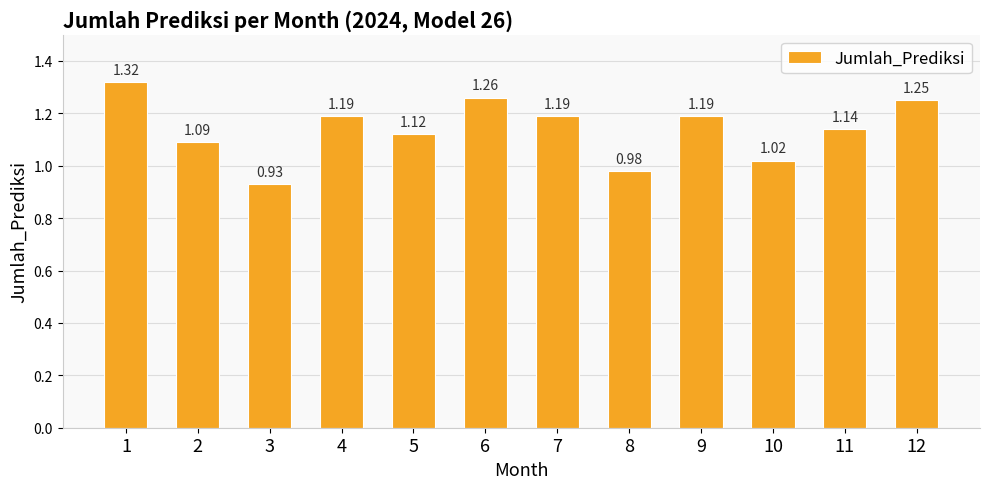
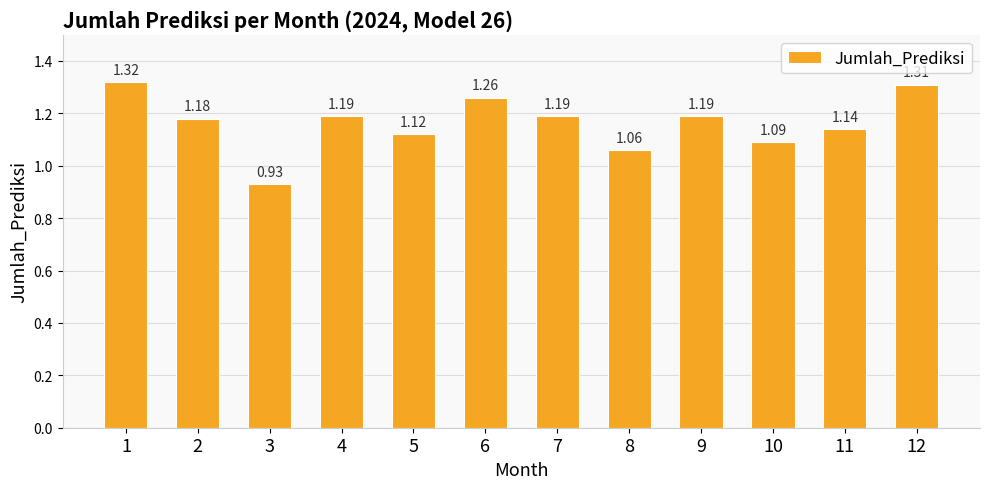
2: 1.09 -> 1.18
8: 0.98 -> 1.06
10: 1.02 -> 1.09
12: 1.25 -> 1.31
